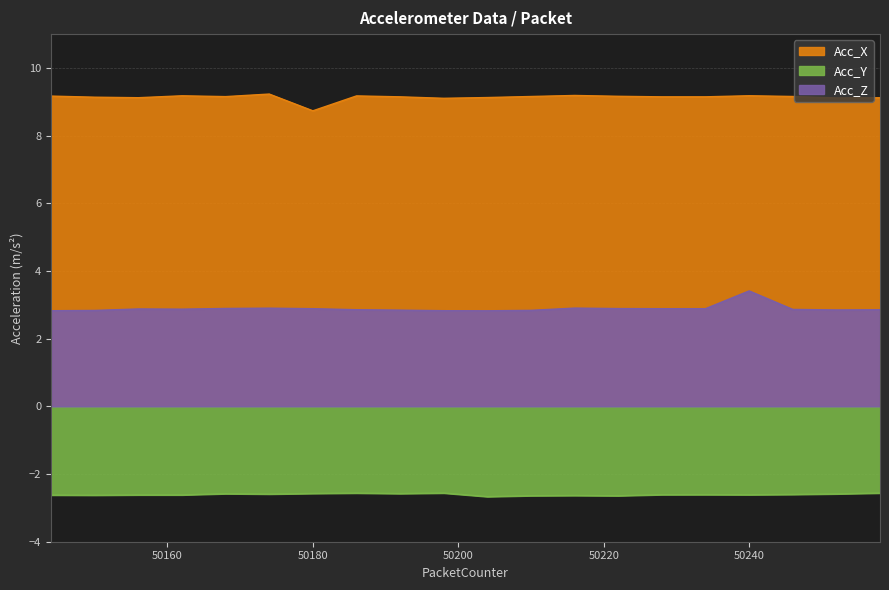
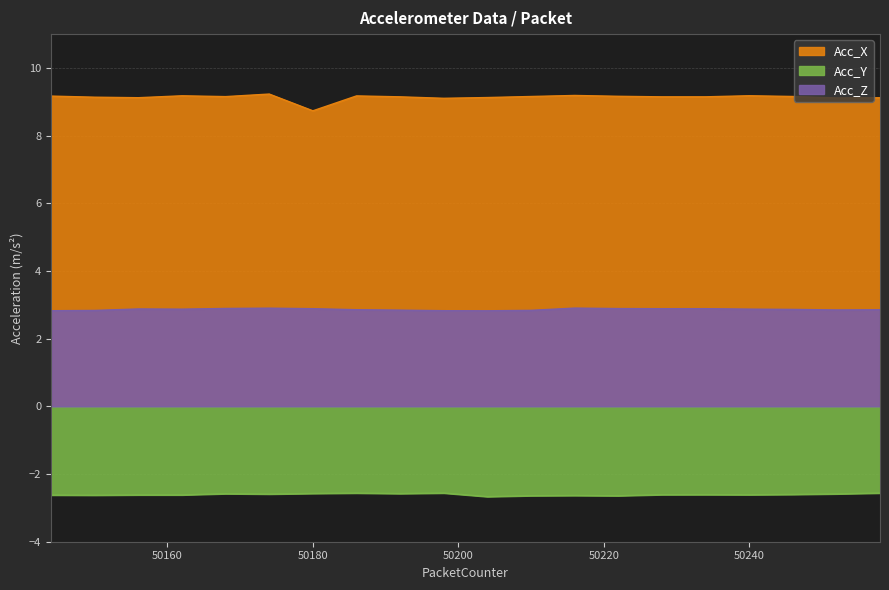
Acc_Z, 50240: 3.4 -> 2.9
